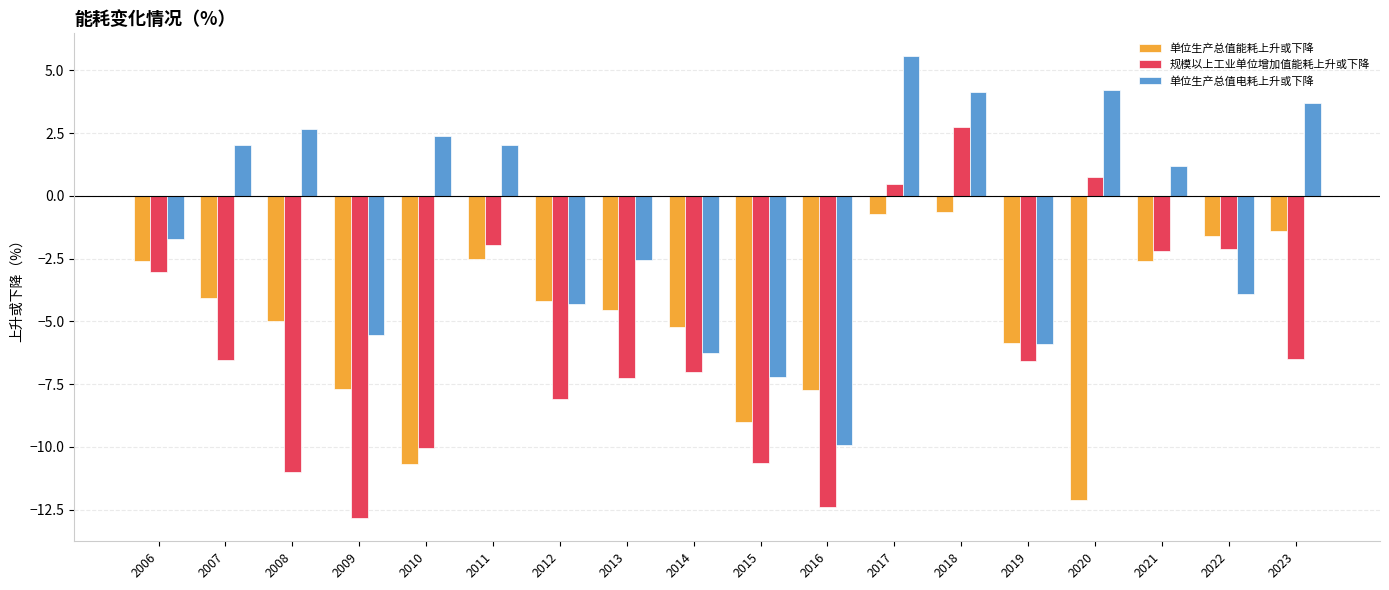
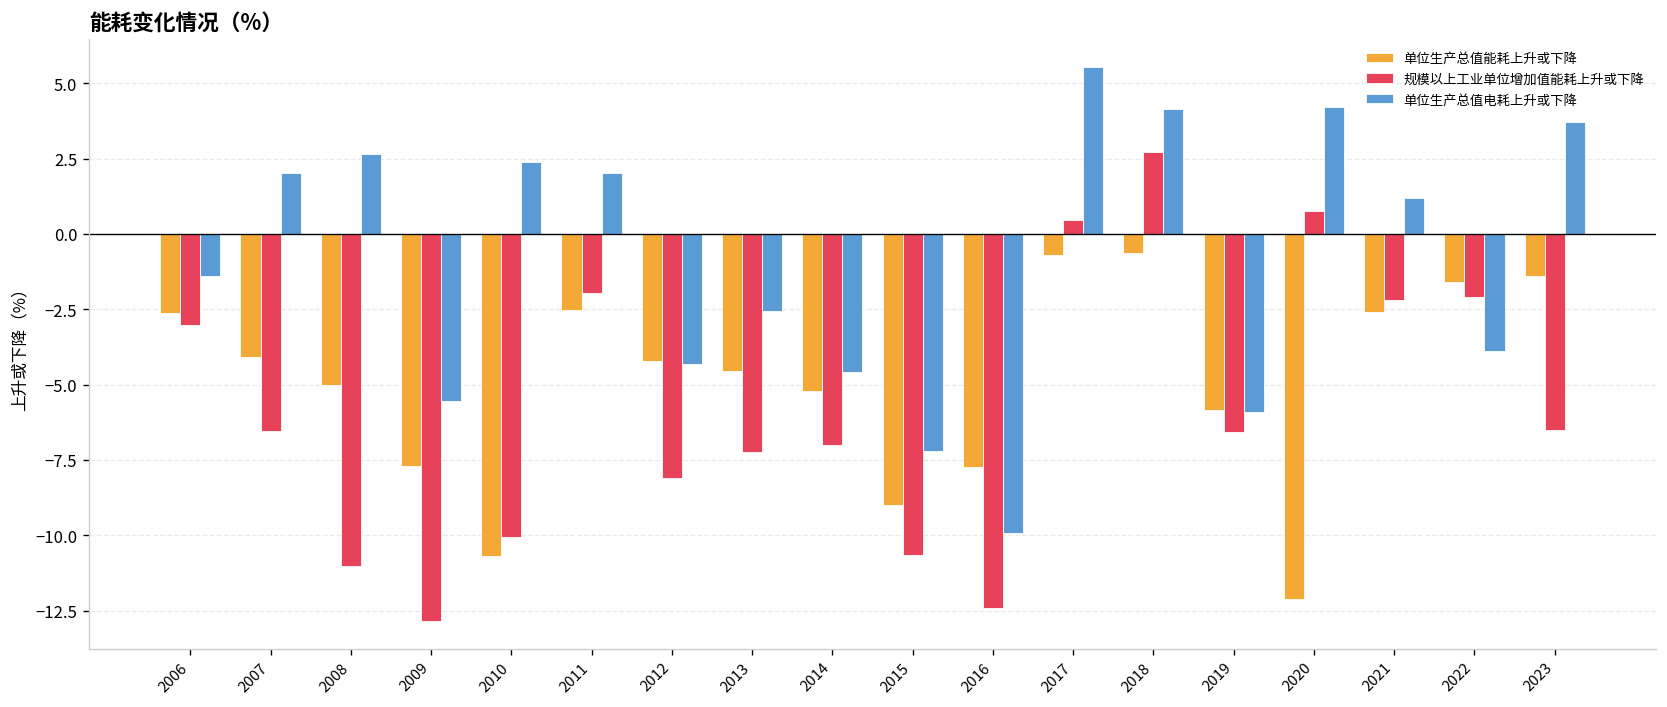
单位生产总值电耗上升或下降, 2006: -1.7 -> -1.4
单位生产总值电耗上升或下降, 2014: -6.3 -> -4.6
